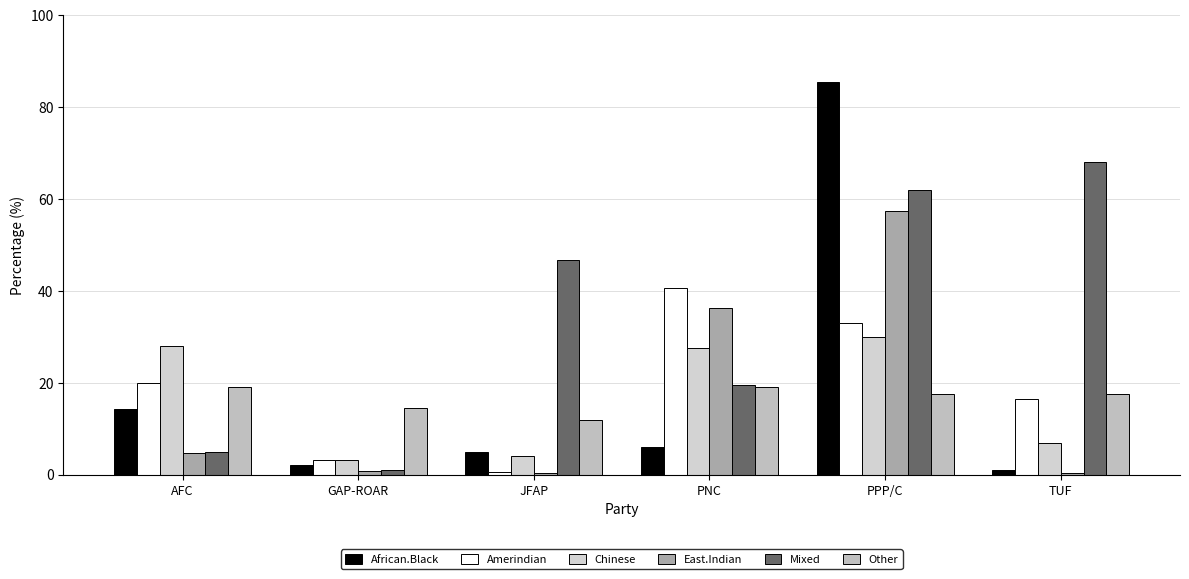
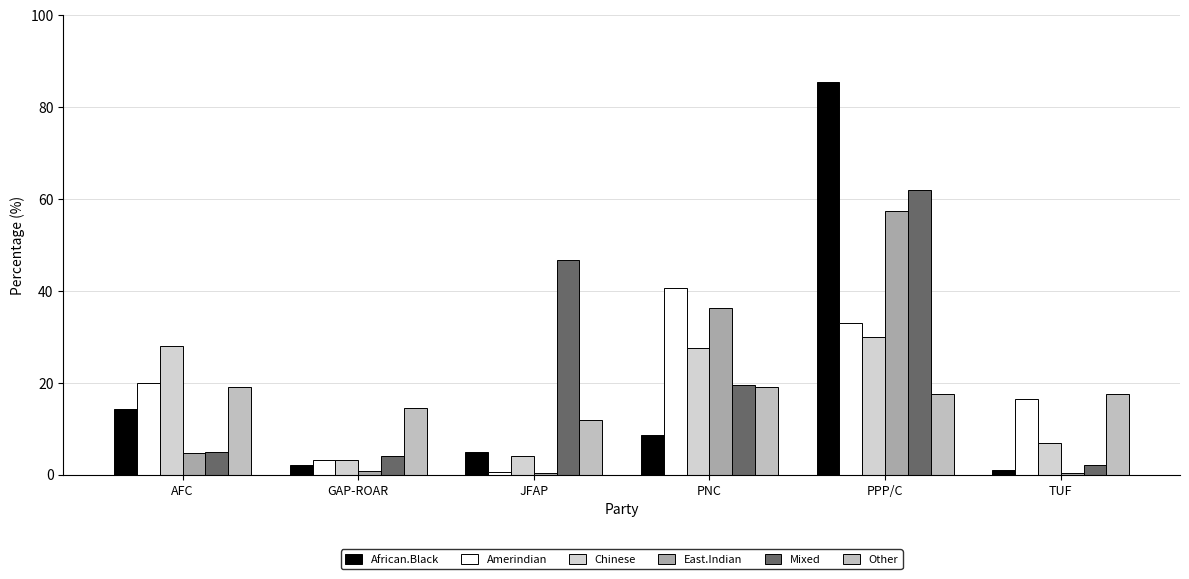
Mixed, GAP-ROAR: 1 -> 4
African.Black, PNC: 6 -> 9
Mixed, TUF: 68 -> 2
